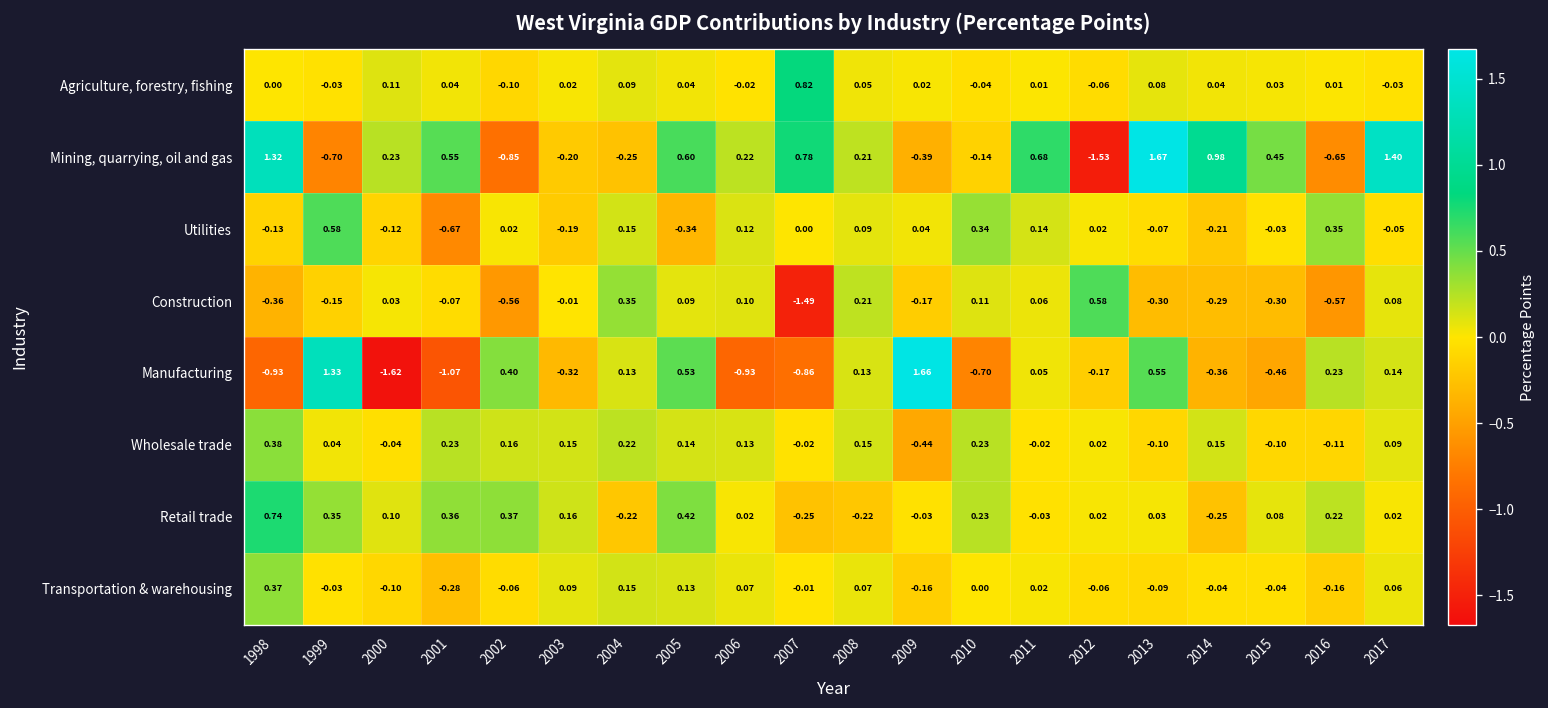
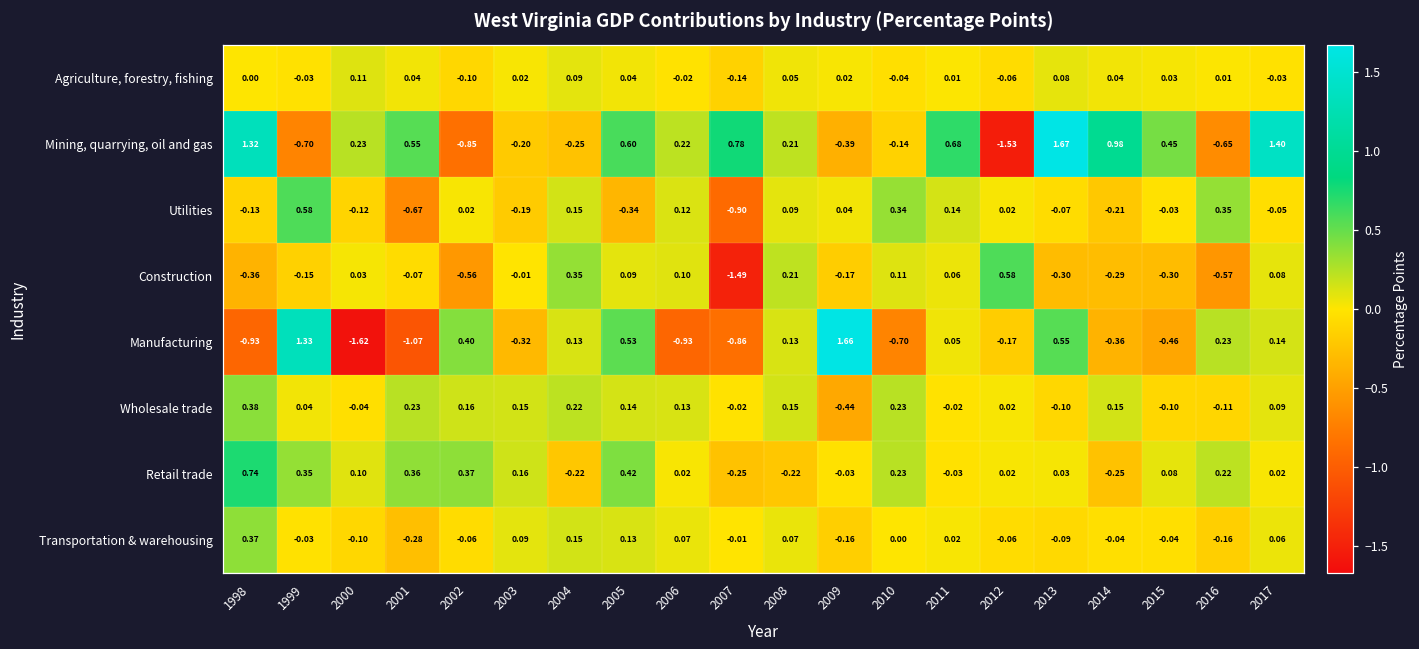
Agriculture, forestry, fishing, 2007: 0.82 -> -0.14
Utilities, 2007: 0.00 -> -0.90
